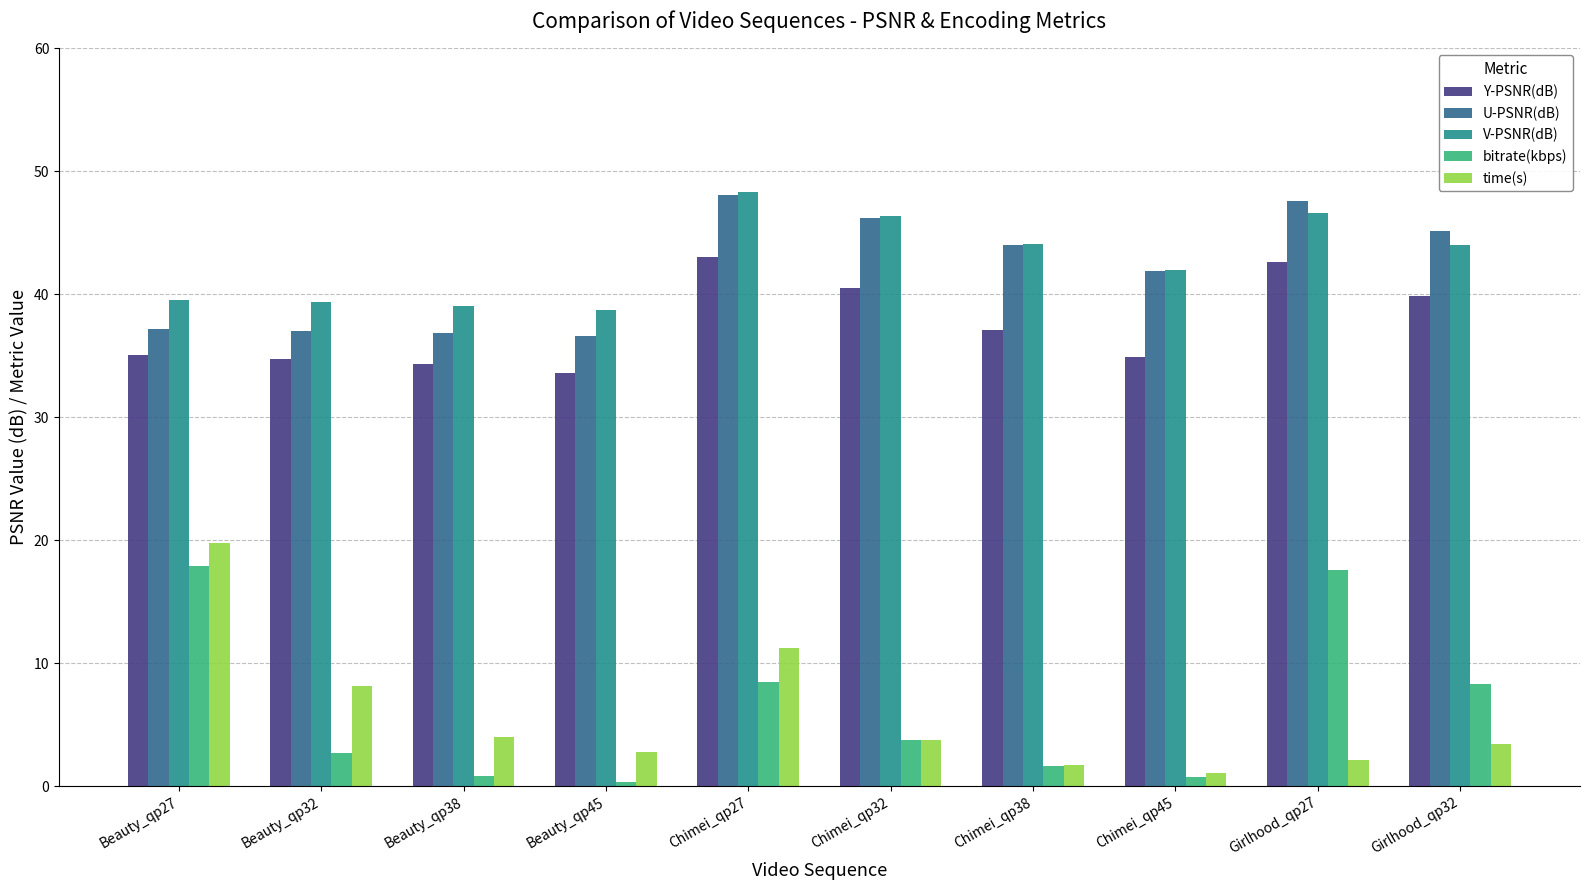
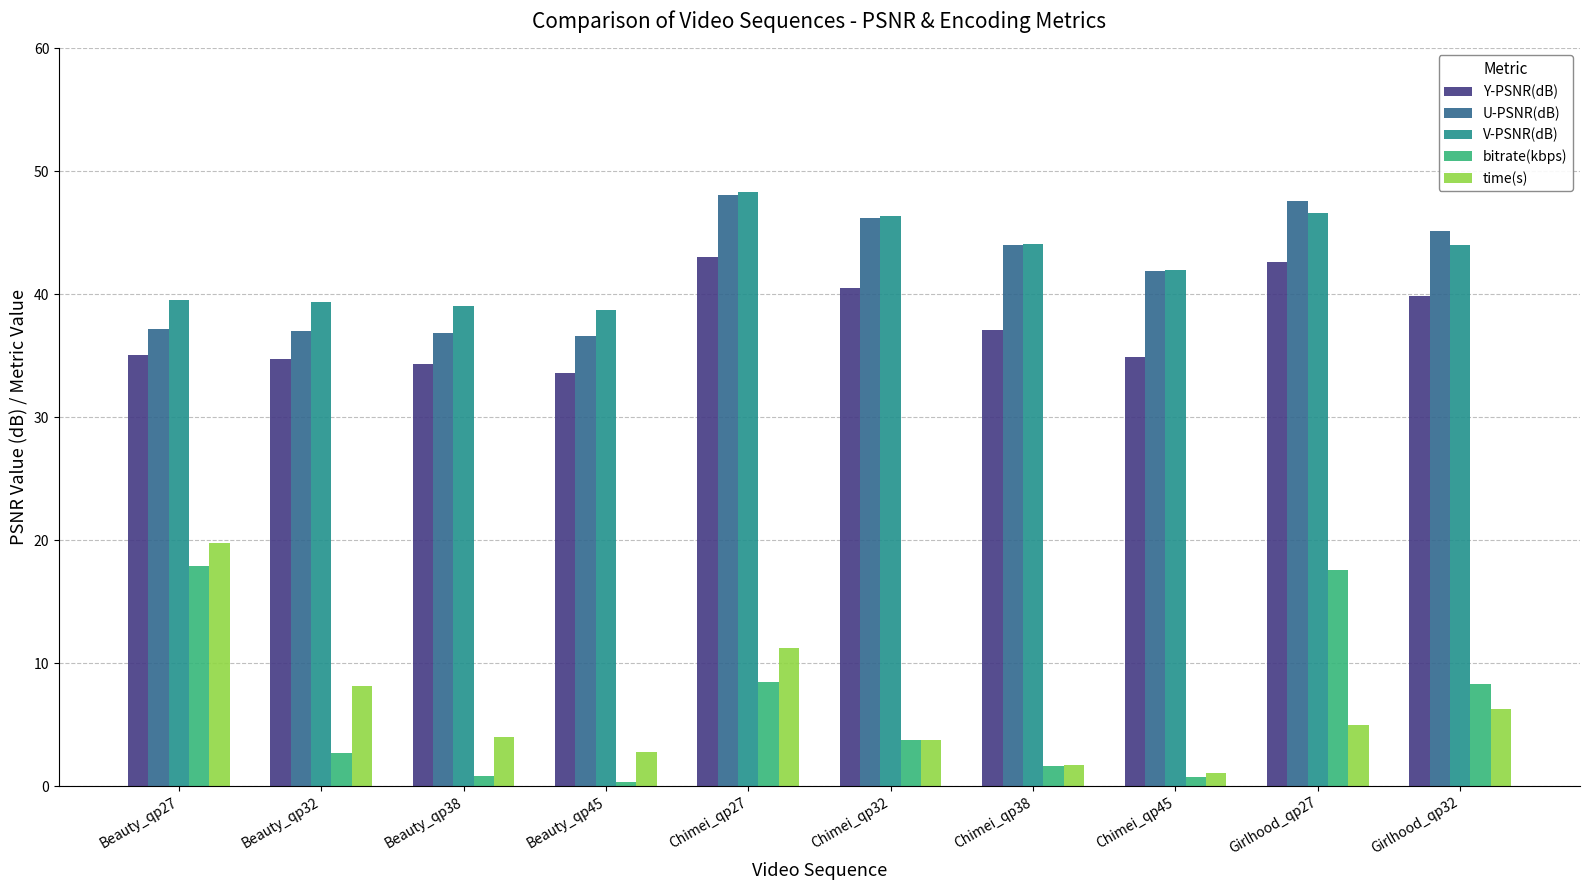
time(s), Girlhood_qp27: 2.2 -> 4.9
time(s), Girlhood_qp32: 3.4 -> 6.3
